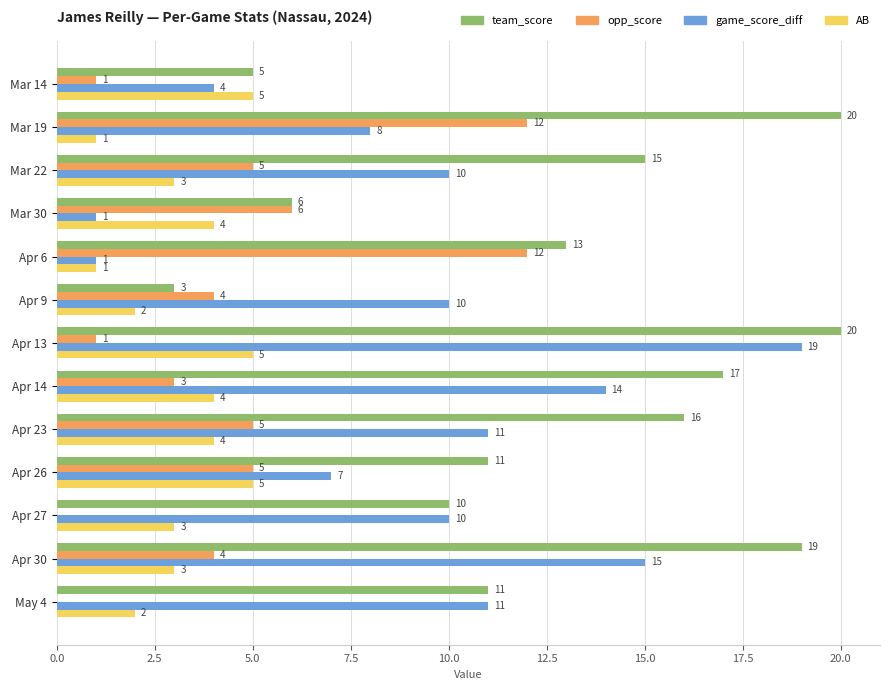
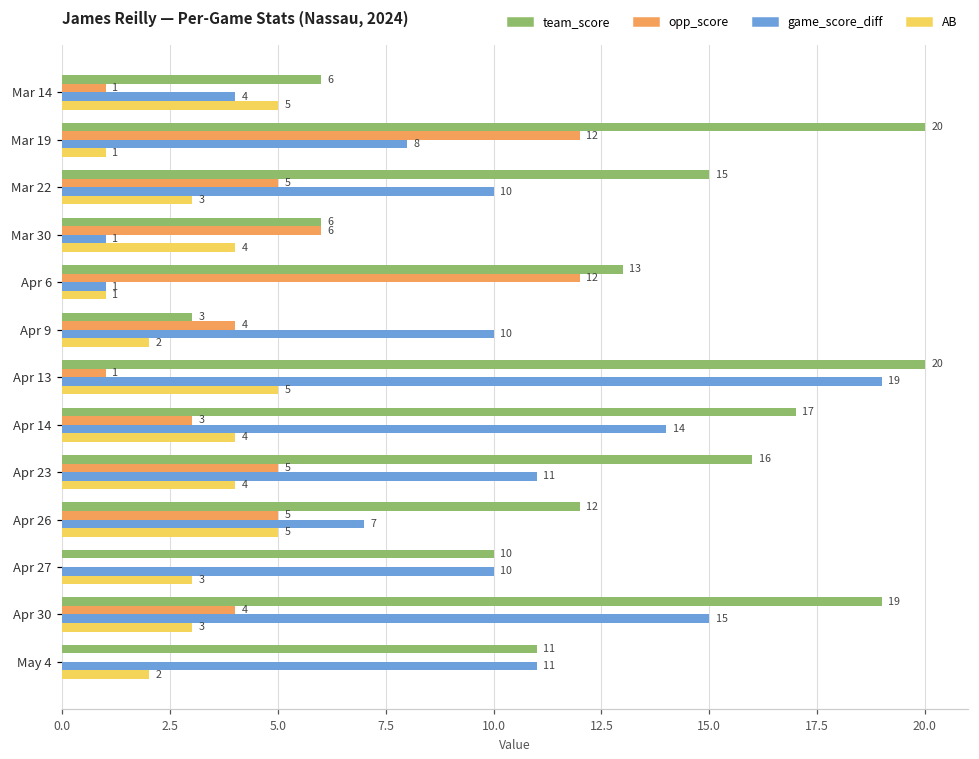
team_score, Mar 14: 5 -> 6
team_score, Apr 26: 11 -> 12
